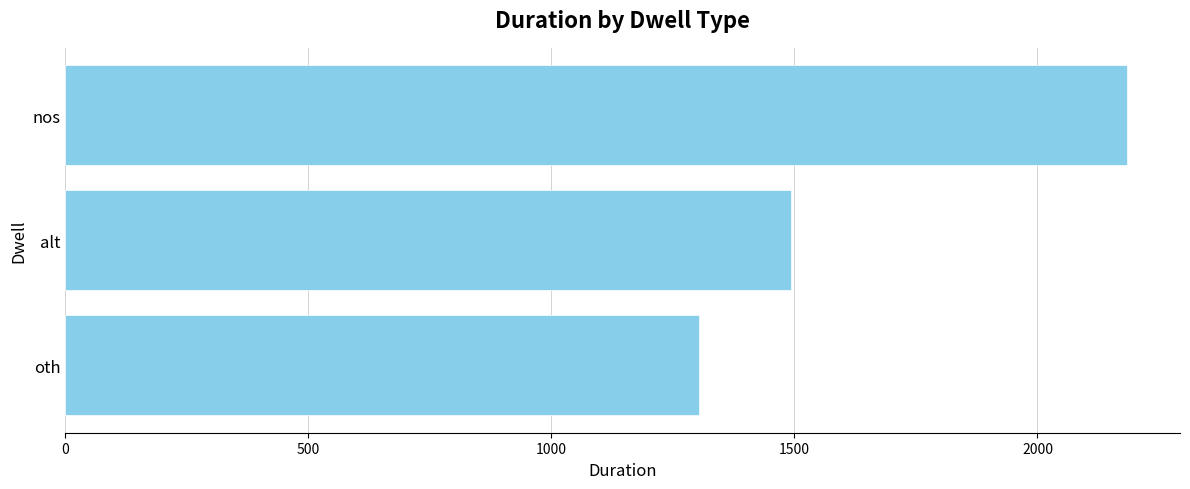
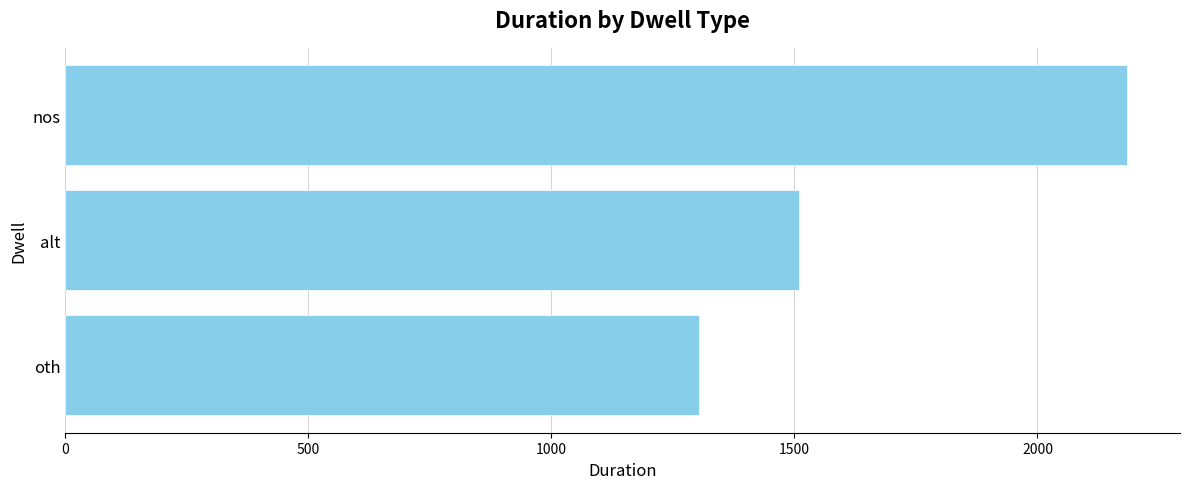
alt: 1490 -> 1510
